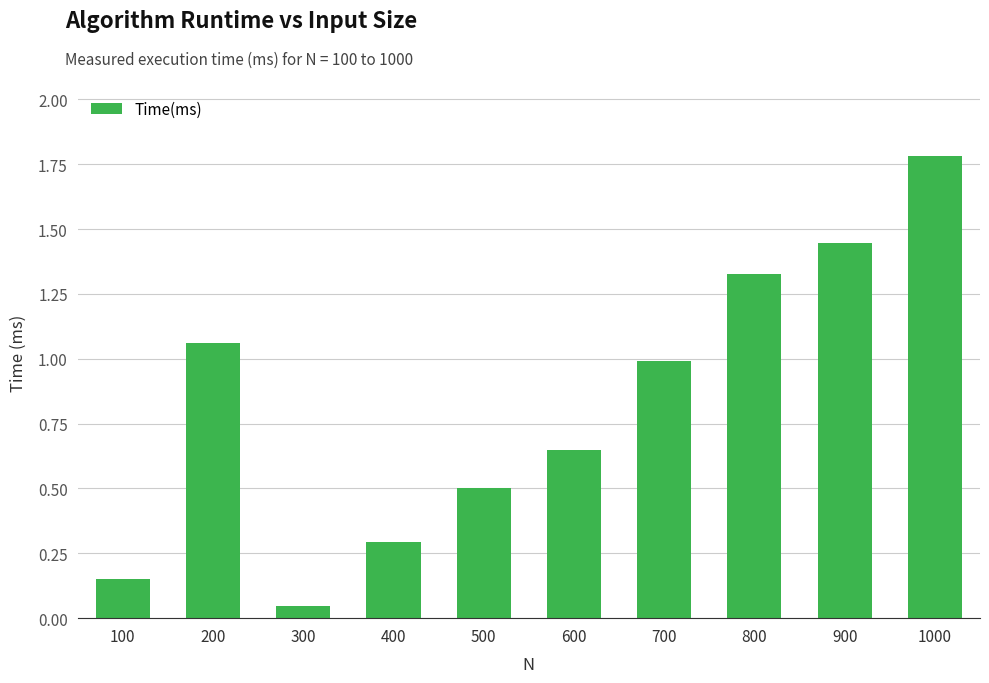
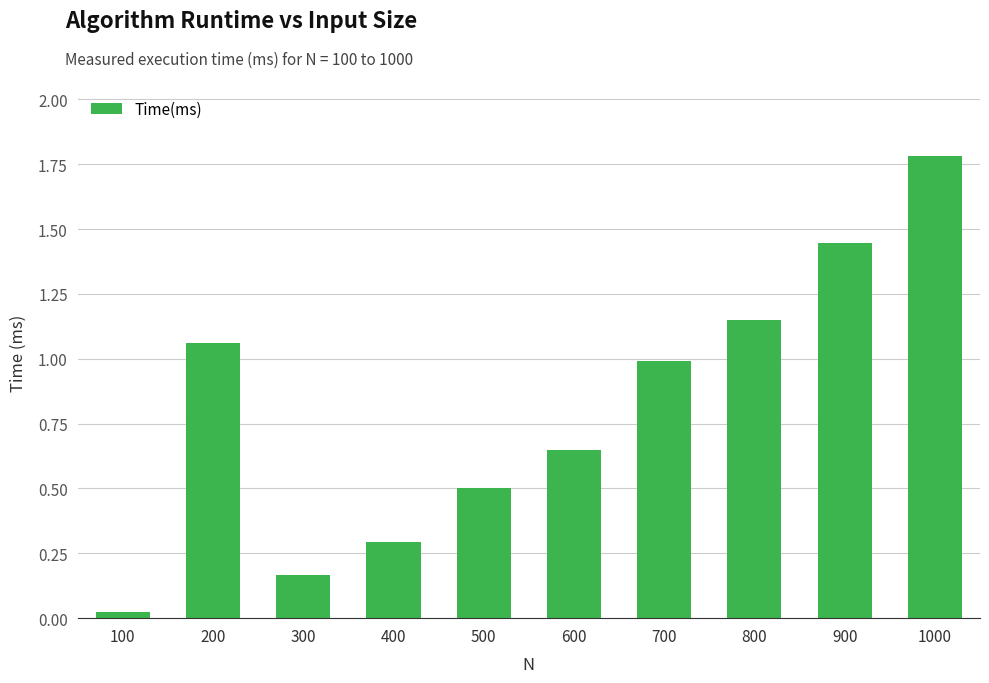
100: 0.15 -> 0.03
300: 0.05 -> 0.17
800: 1.33 -> 1.15
